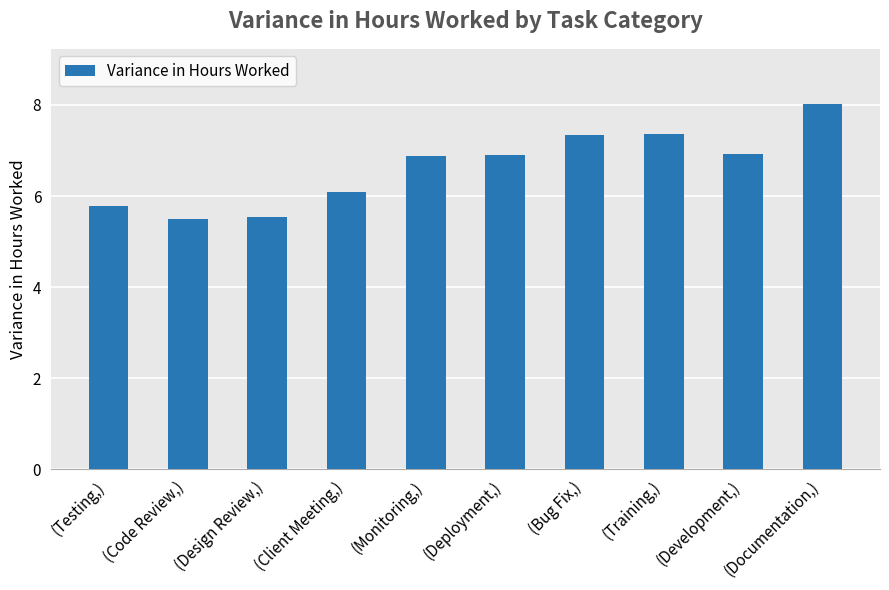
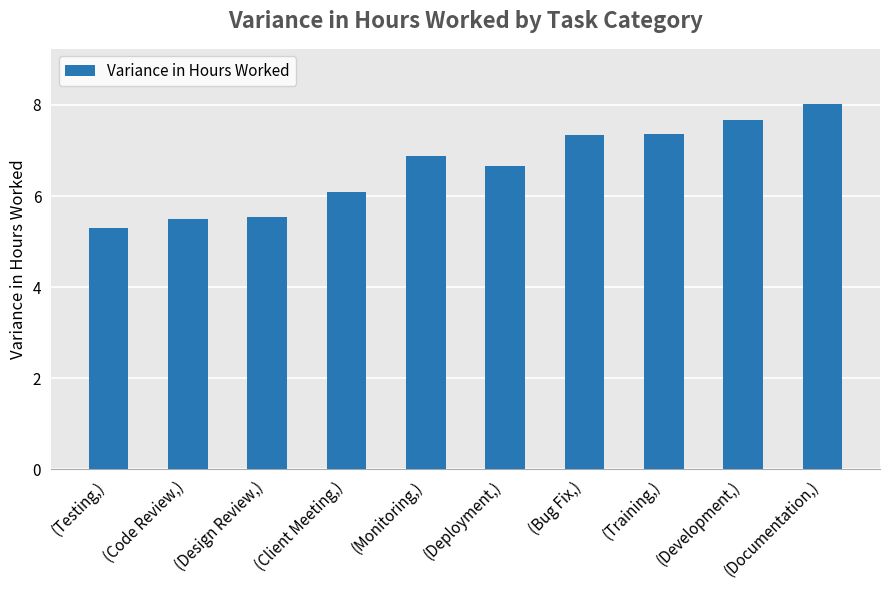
(Testing,): 5.8 -> 5.3
(Deployment,): 6.9 -> 6.7
(Development,): 6.9 -> 7.7
